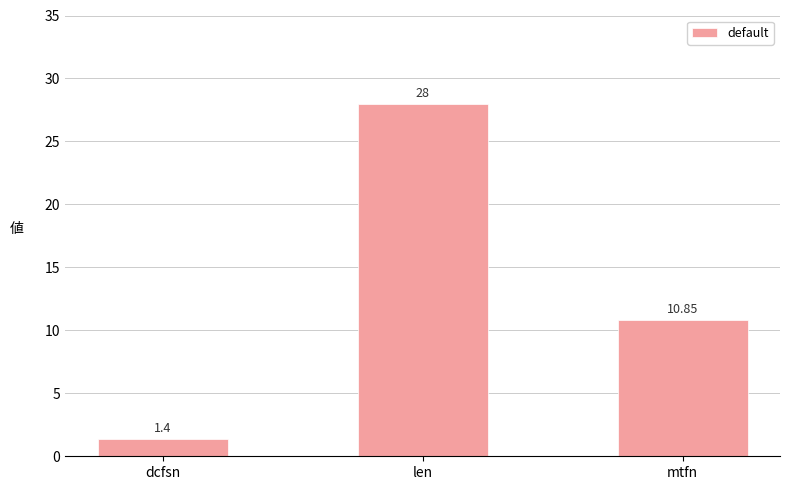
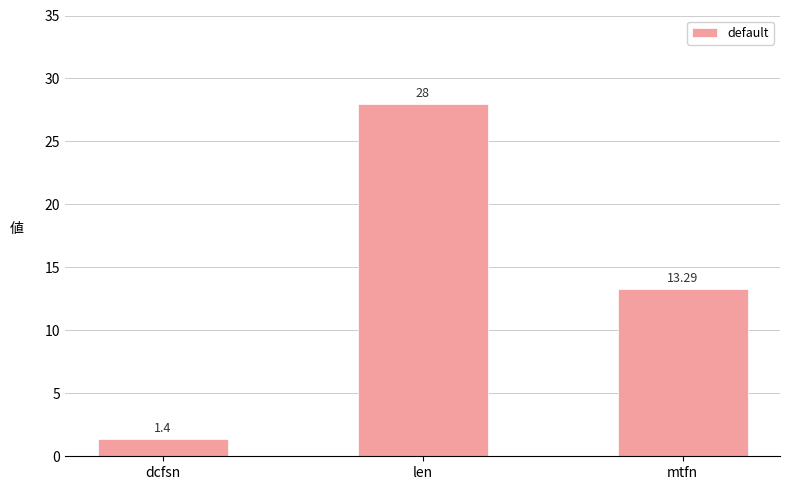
mtfn: 10.85 -> 13.29
